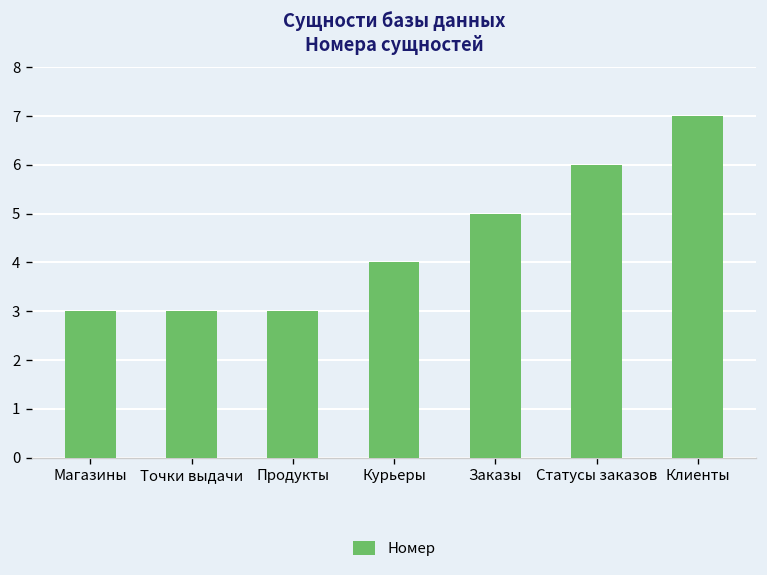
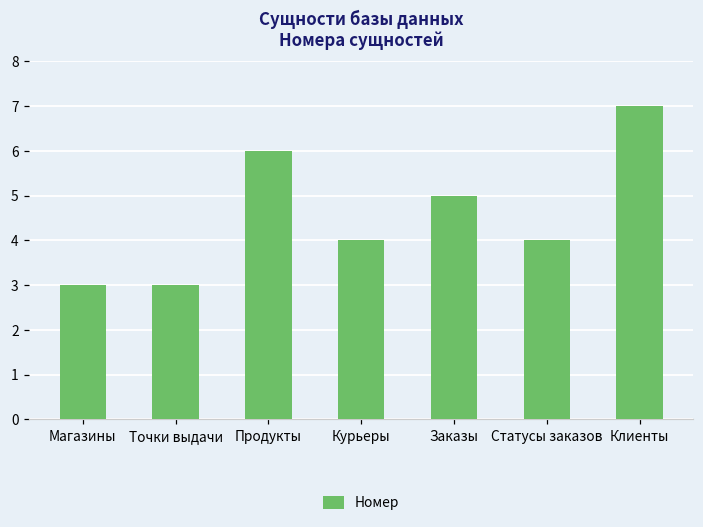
Продукты: 3 -> 6
Статусы заказов: 6 -> 4
